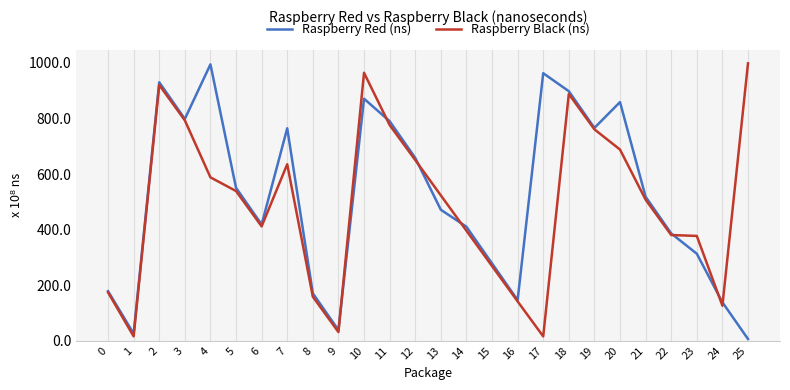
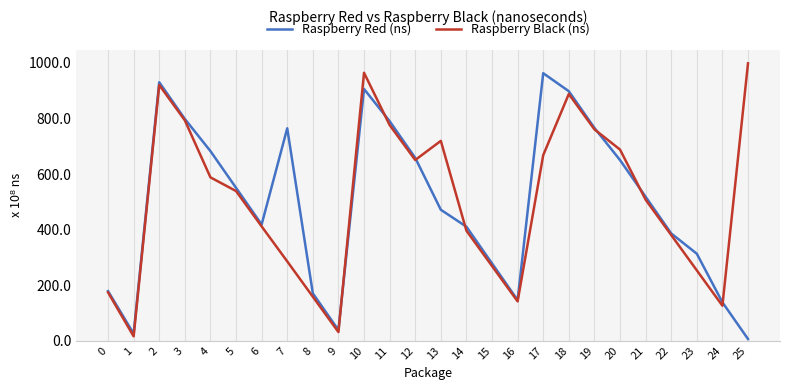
Raspberry Red (ns), 4: 990 -> 680
Raspberry Black (ns), 7: 640 -> 290
Raspberry Red (ns), 10: 870 -> 910
Raspberry Black (ns), 13: 520 -> 720
Raspberry Black (ns), 17: 20 -> 670
Raspberry Red (ns), 20: 860 -> 650
Raspberry Black (ns), 23: 380 -> 250
